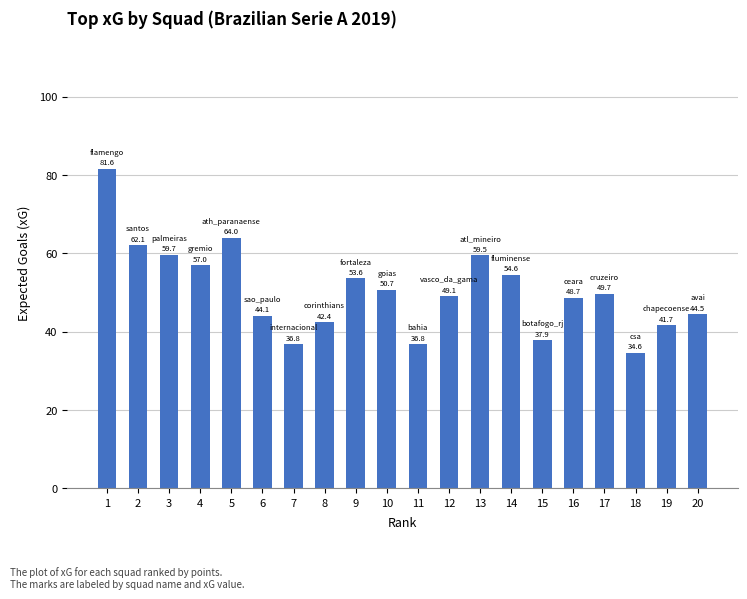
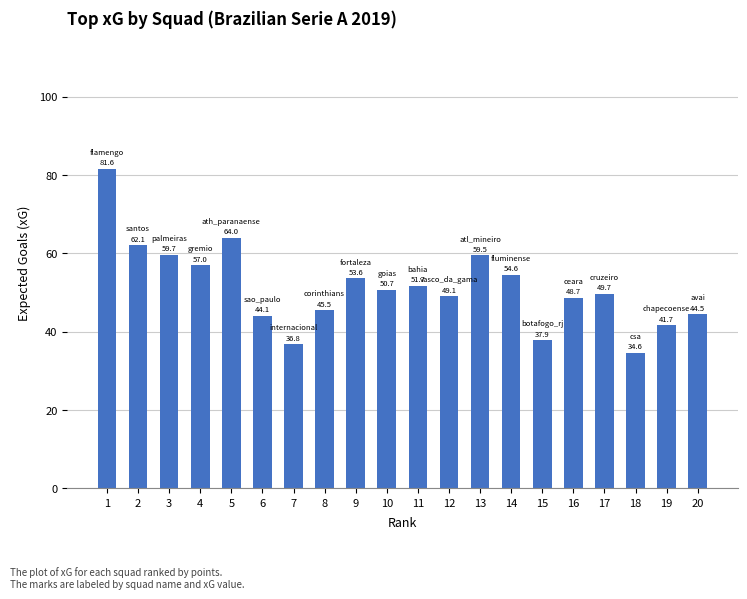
8: 42.4 -> 45.5
11: 36.8 -> 51.7
